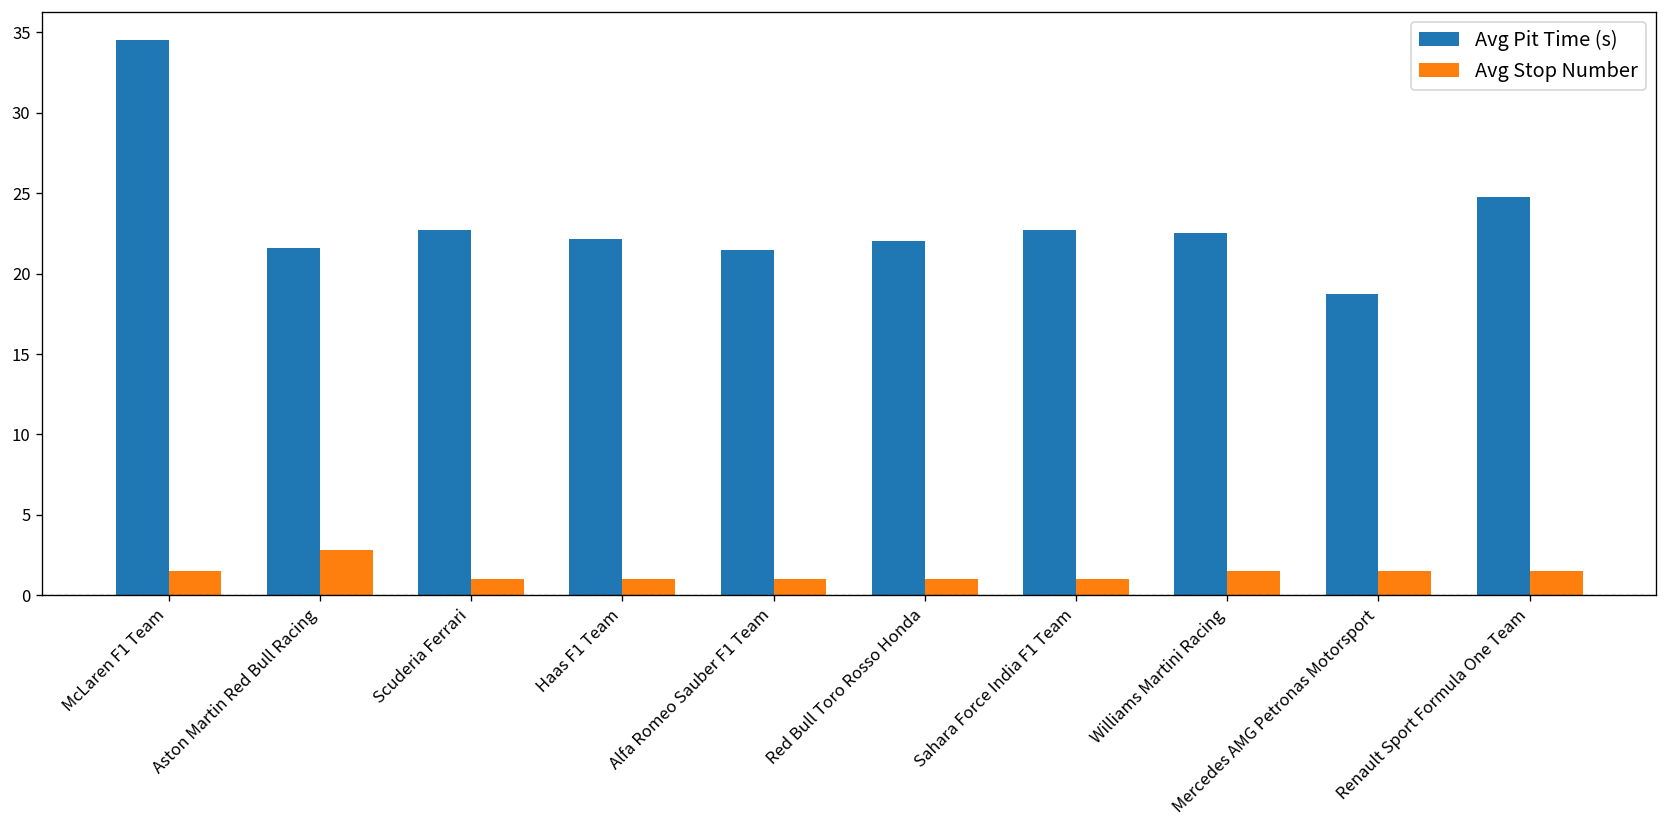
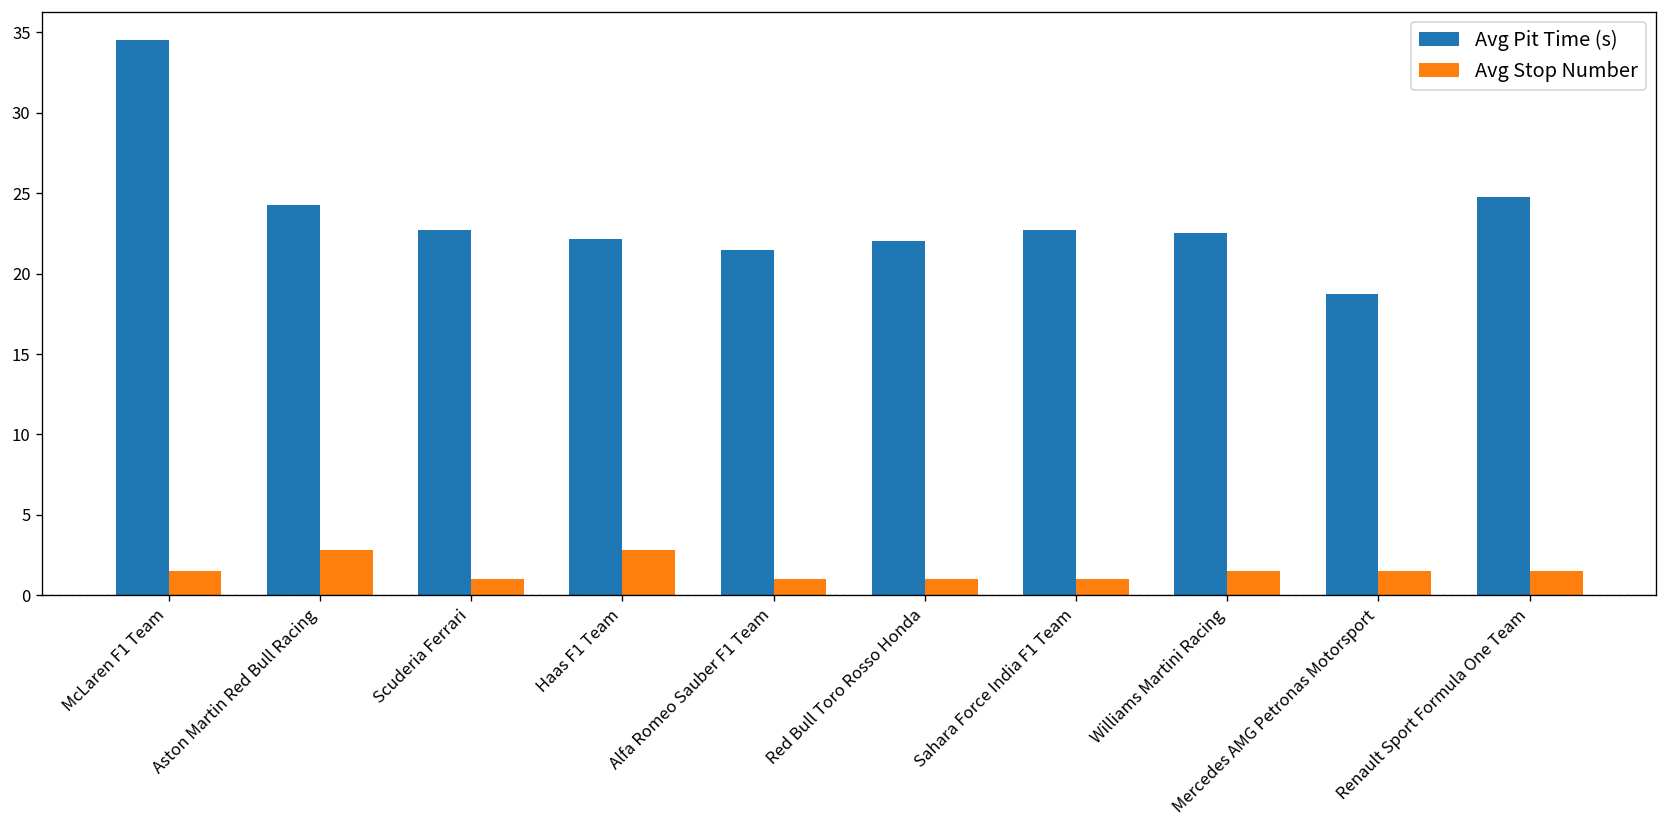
Avg Pit Time (s), Aston Martin Red Bull Racing: 21.6 -> 24.3
Avg Stop Number, Haas F1 Team: 1.0 -> 2.8
